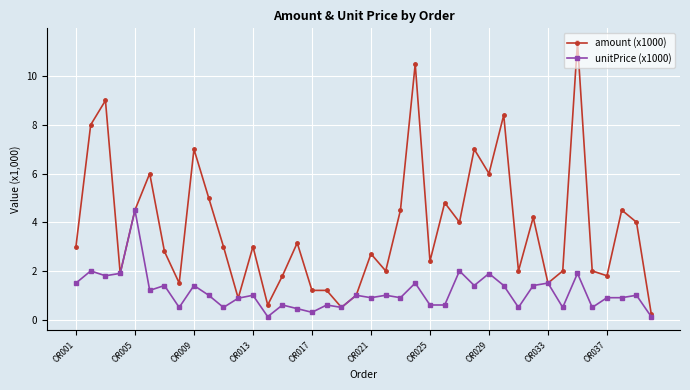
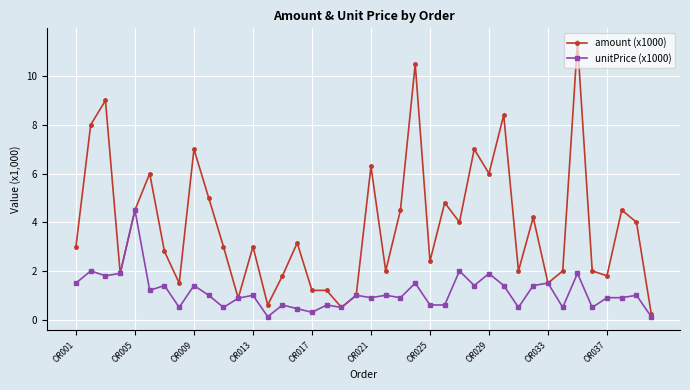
amount (x1000), OR021: 2.7 -> 6.3
